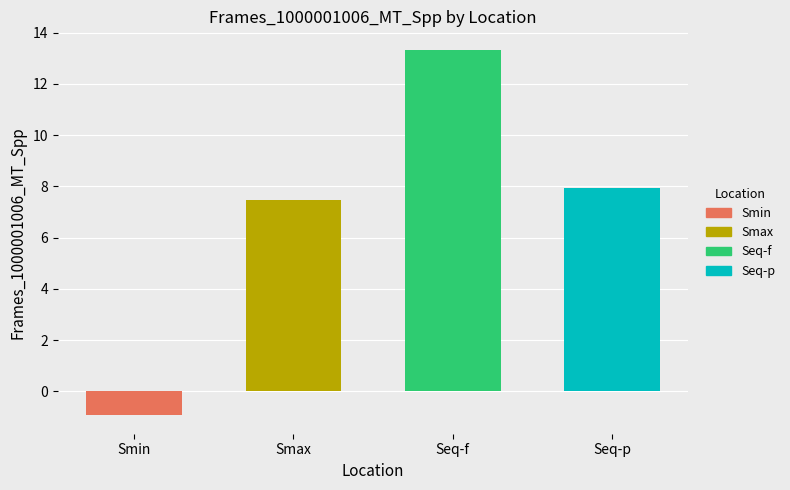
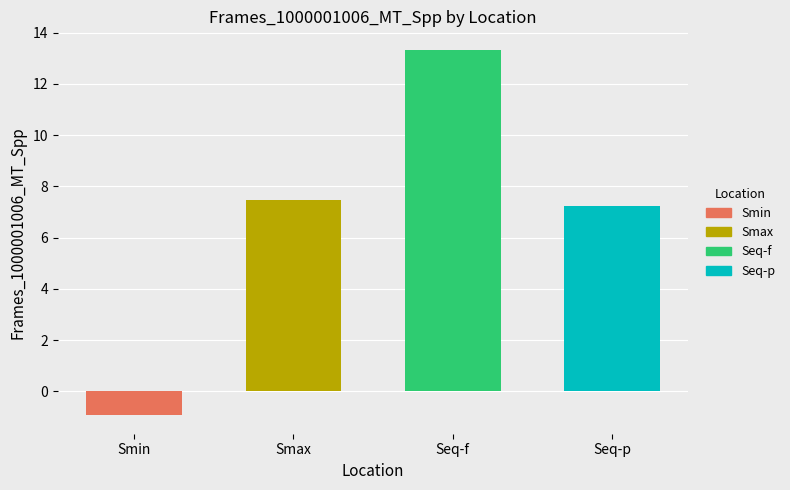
Seq-p: 7.9 -> 7.2
